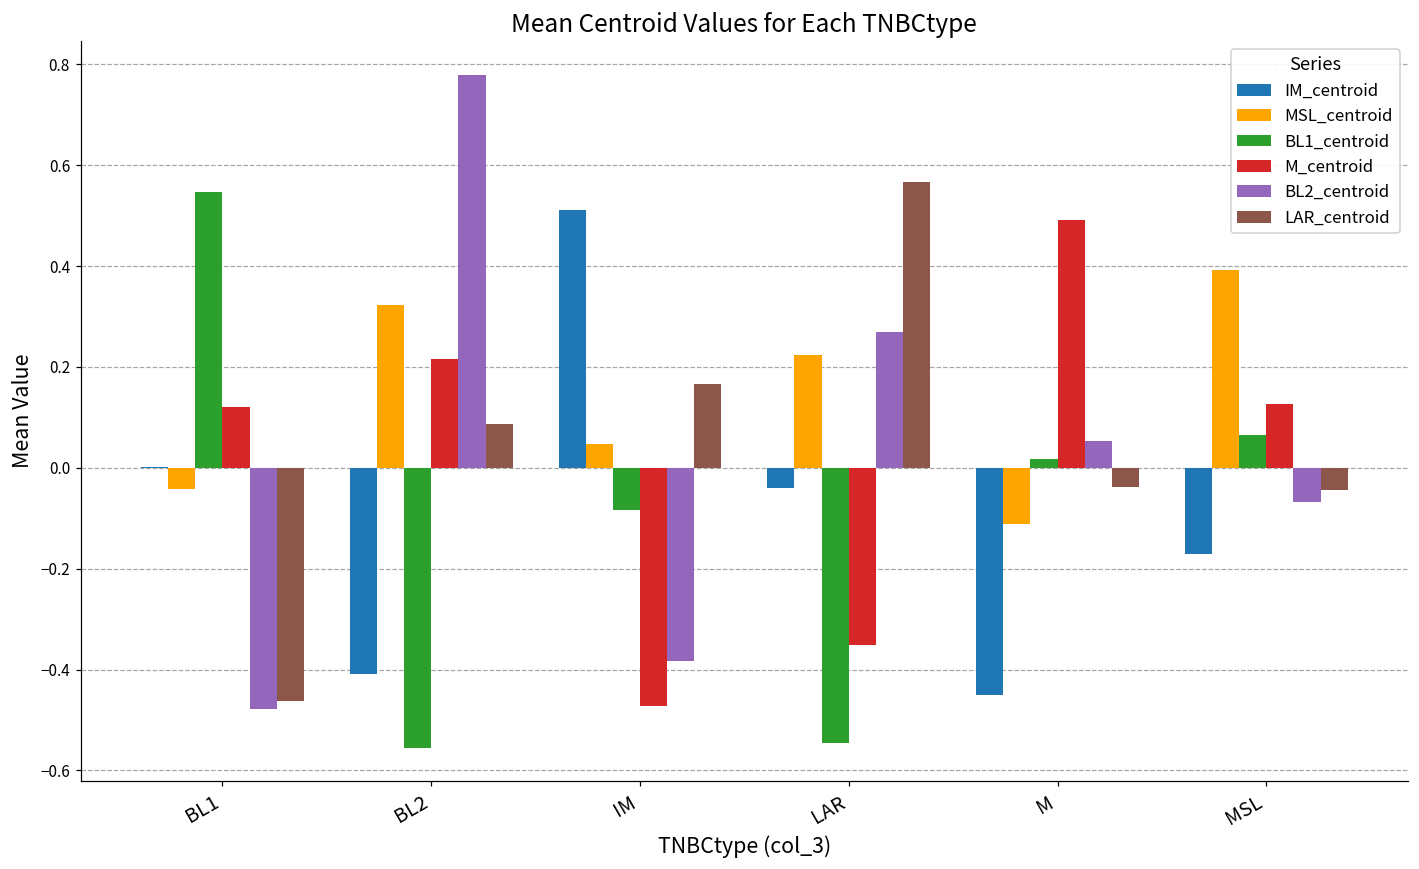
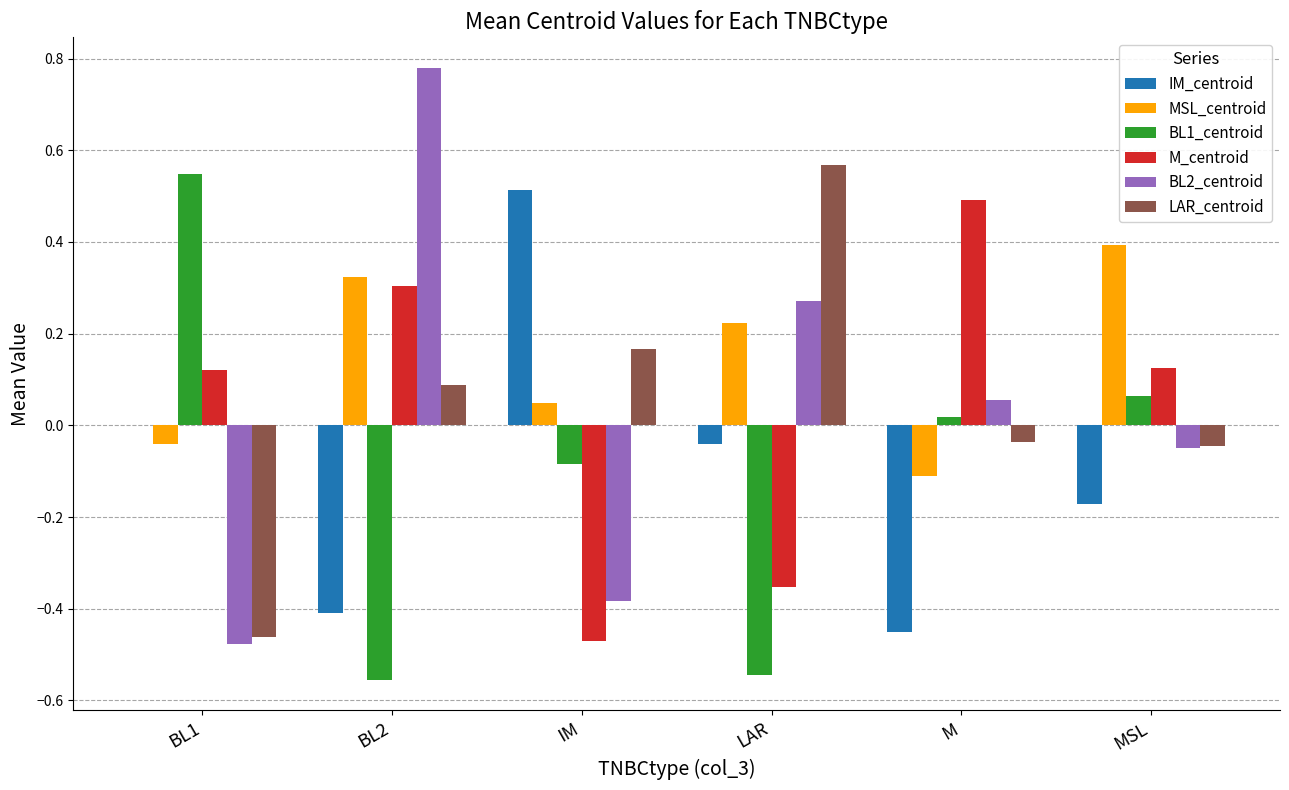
M_centroid, BL2: 0.22 -> 0.30
BL2_centroid, MSL: -0.07 -> -0.05
